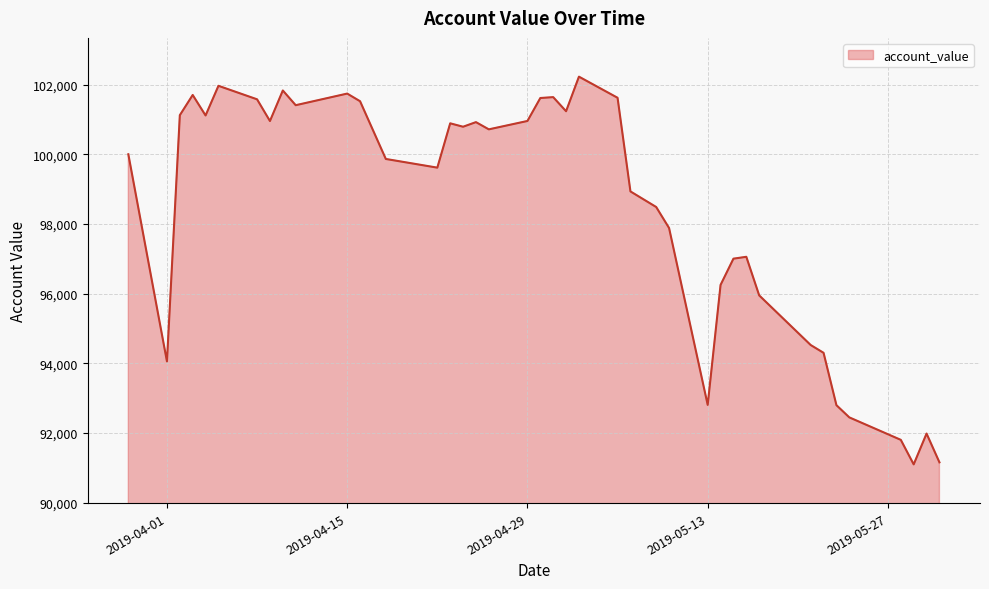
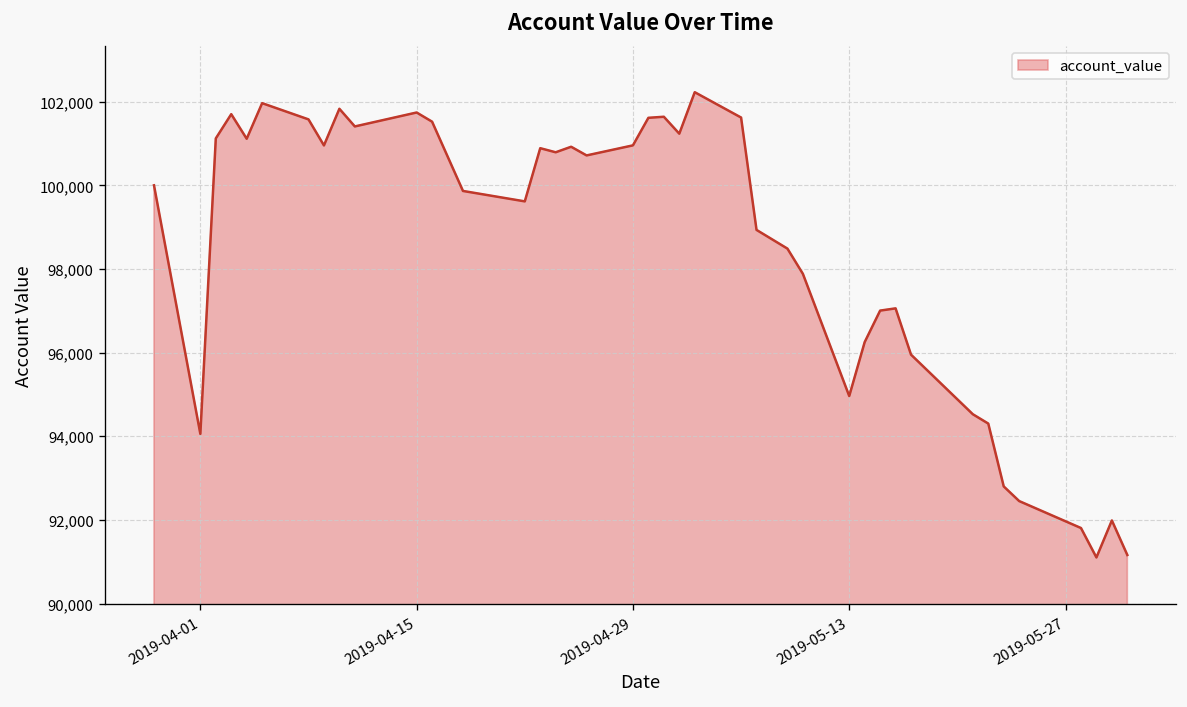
2019-05-13: 92,800 -> 95,000
